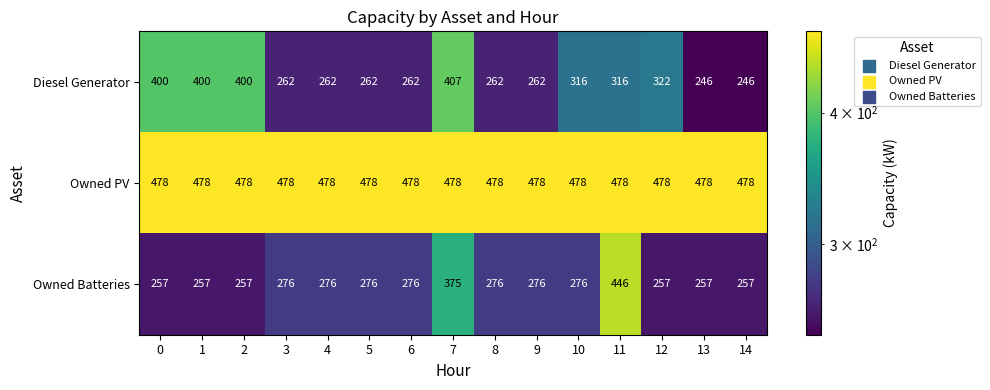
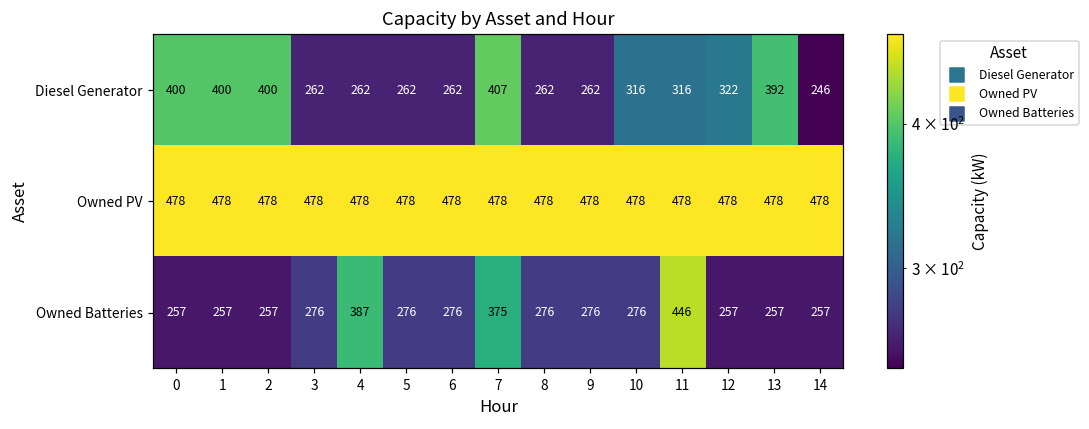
Diesel Generator, 13: 246 -> 392
Owned Batteries, 4: 276 -> 387
